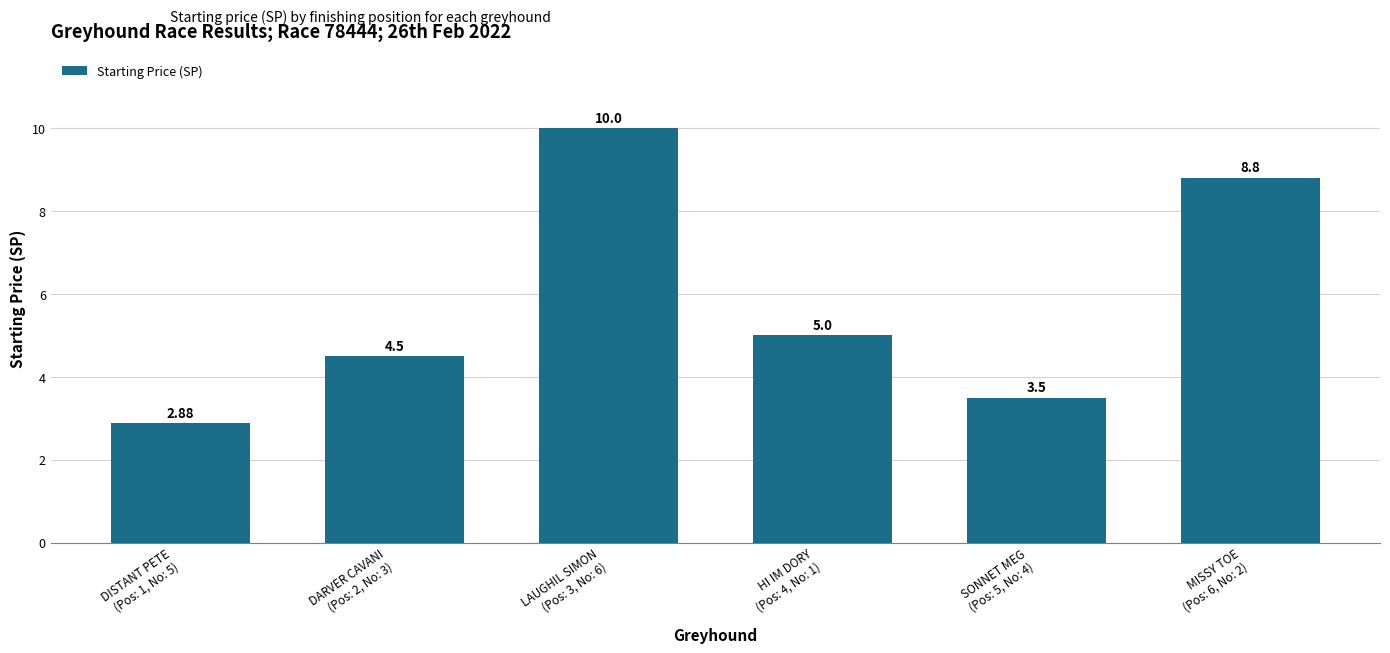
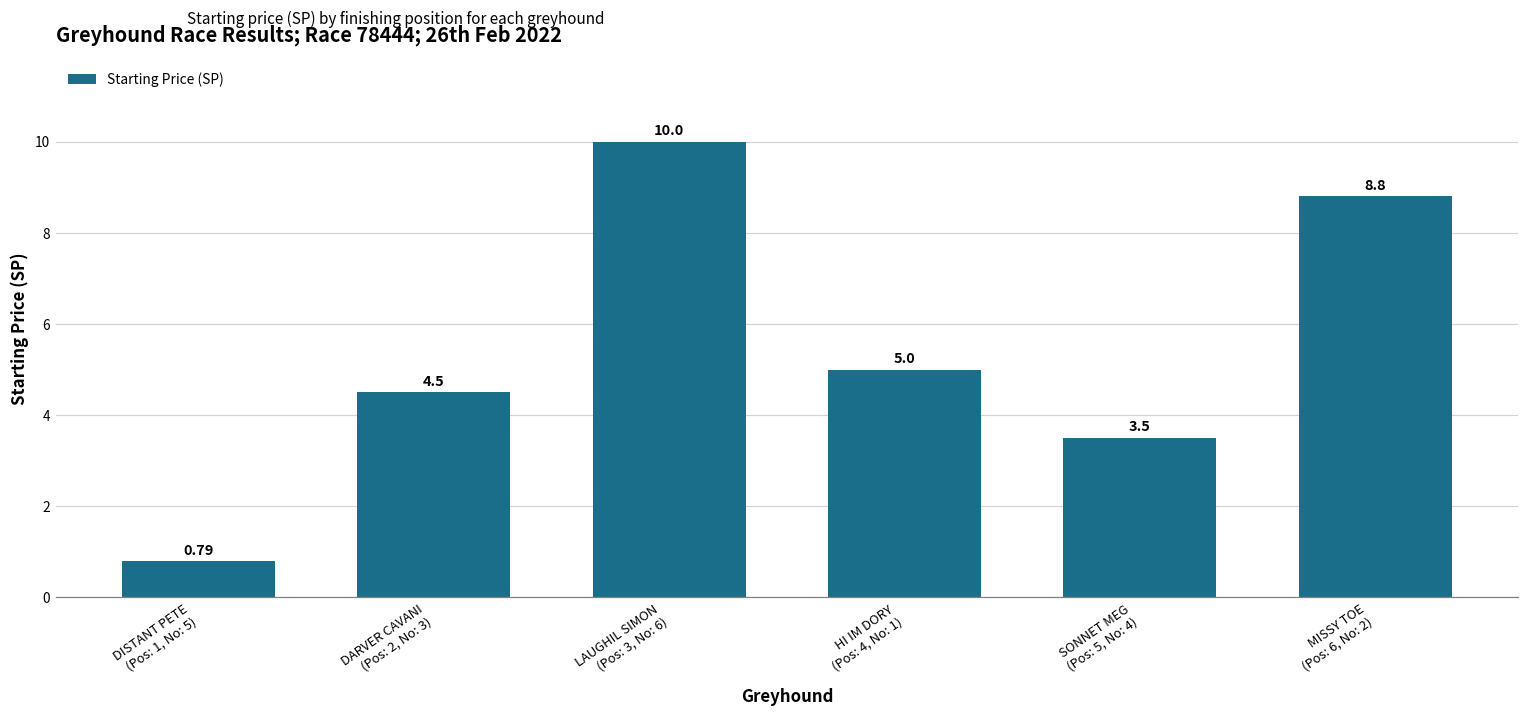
DISTANT PETE (Pos: 1, No: 5): 2.88 -> 0.79
